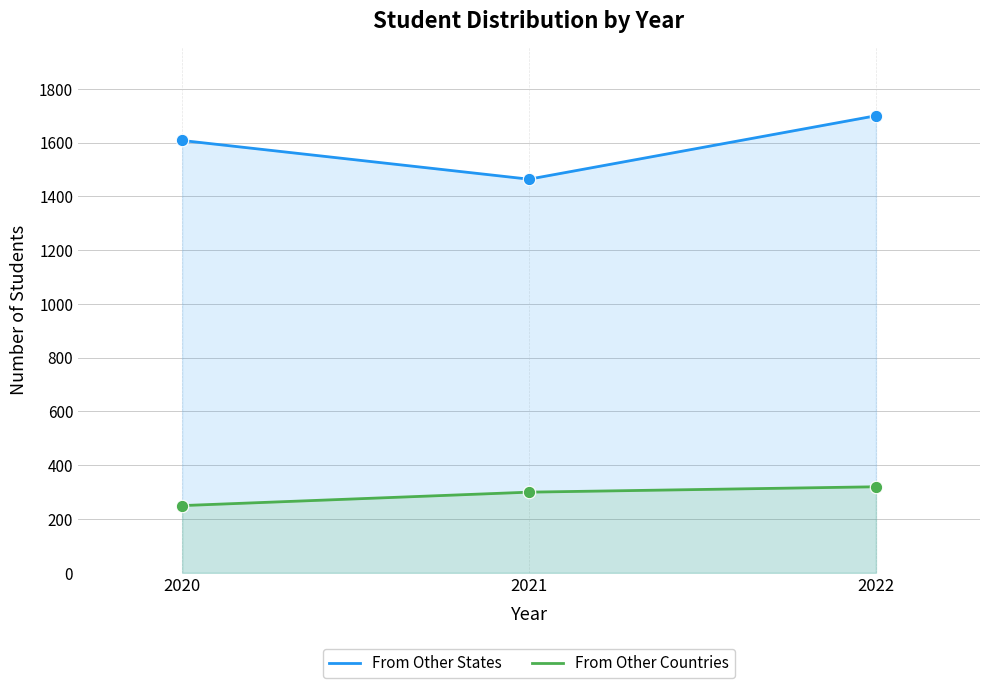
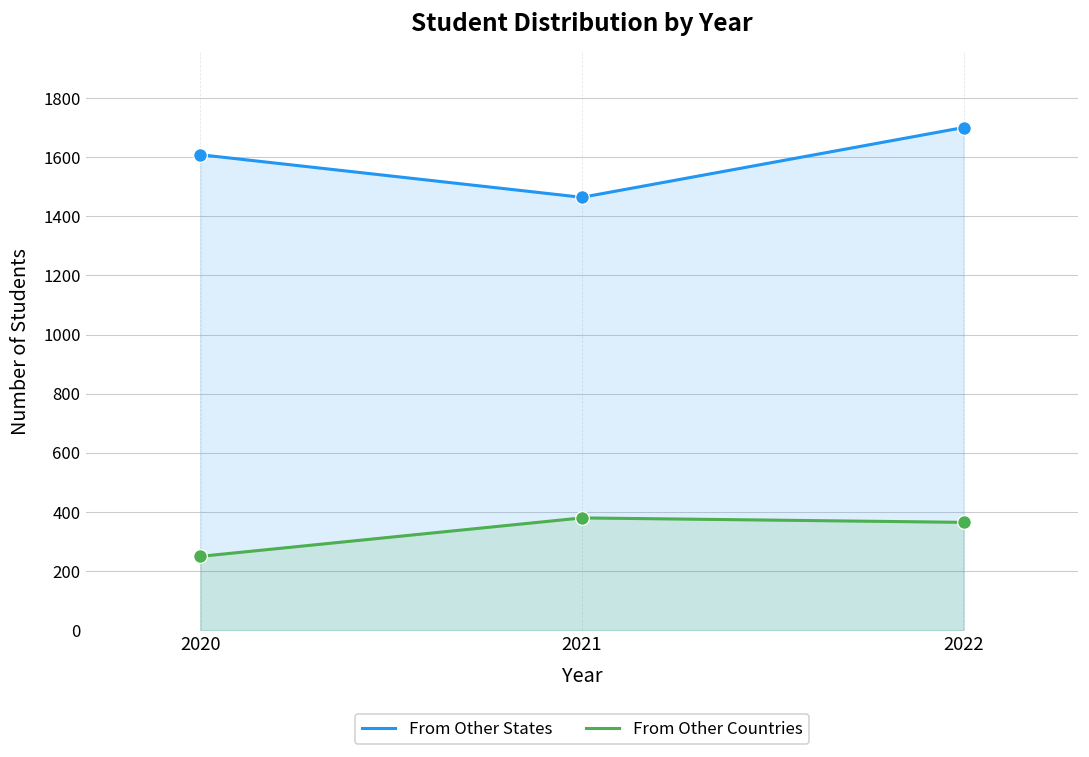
From Other Countries, 2021: 300 -> 380
From Other Countries, 2022: 320 -> 370
